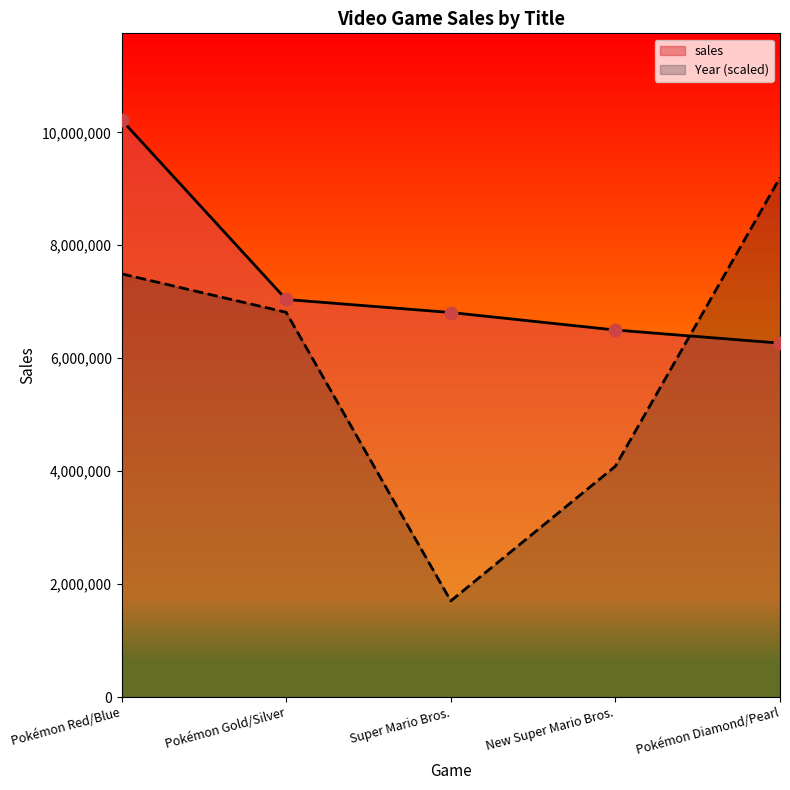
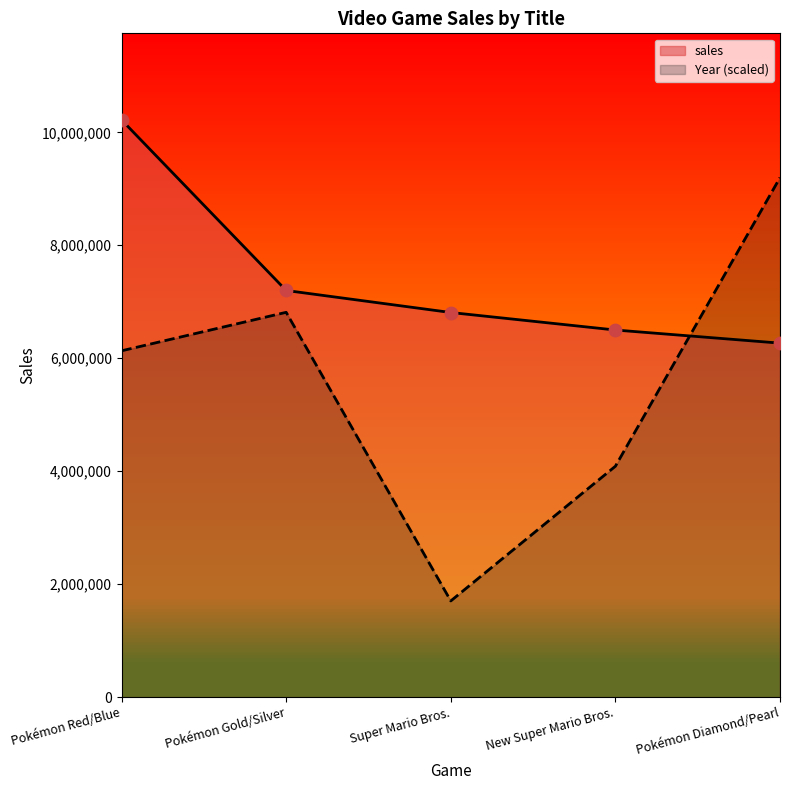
Year (scaled), Pokémon Red/Blue: 7,500,000 -> 6,100,000
sales, Pokémon Gold/Silver: 7,000,000 -> 7,200,000
